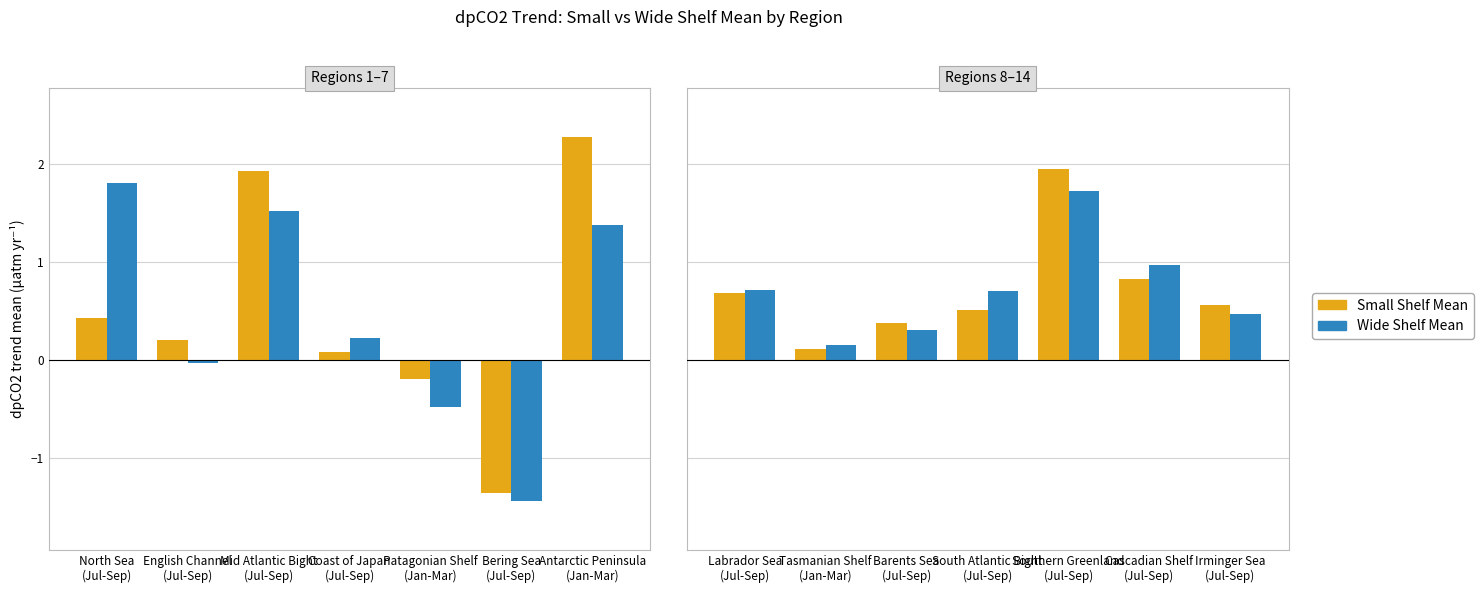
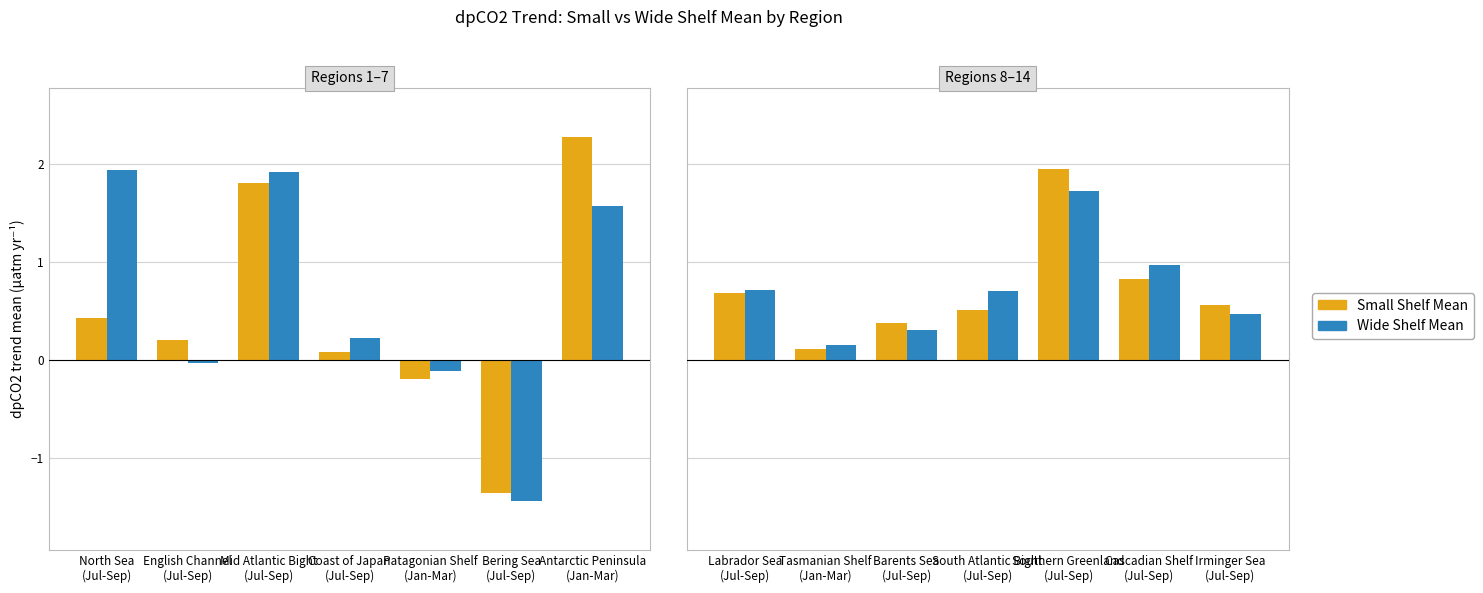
Regions 1–7, Wide Shelf Mean, North Sea (Jul-Sep): 1.8 -> 1.9
Regions 1–7, Small Shelf Mean, Mid Atlantic Bight (Jul-Sep): 1.9 -> 1.8
Regions 1–7, Wide Shelf Mean, Mid Atlantic Bight (Jul-Sep): 1.5 -> 1.9
Regions 1–7, Wide Shelf Mean, Patagonian Shelf (Jan-Mar): -0.5 -> -0.1
Regions 1–7, Wide Shelf Mean, Antarctic Peninsula (Jan-Mar): 1.4 -> 1.6
